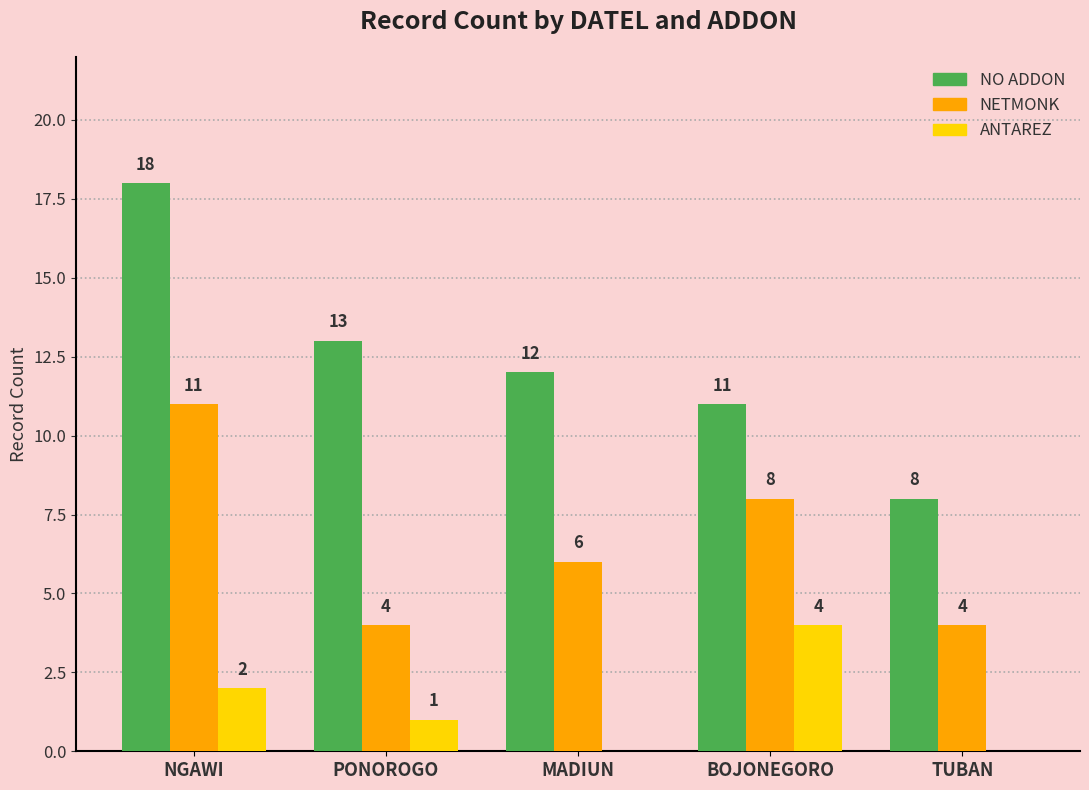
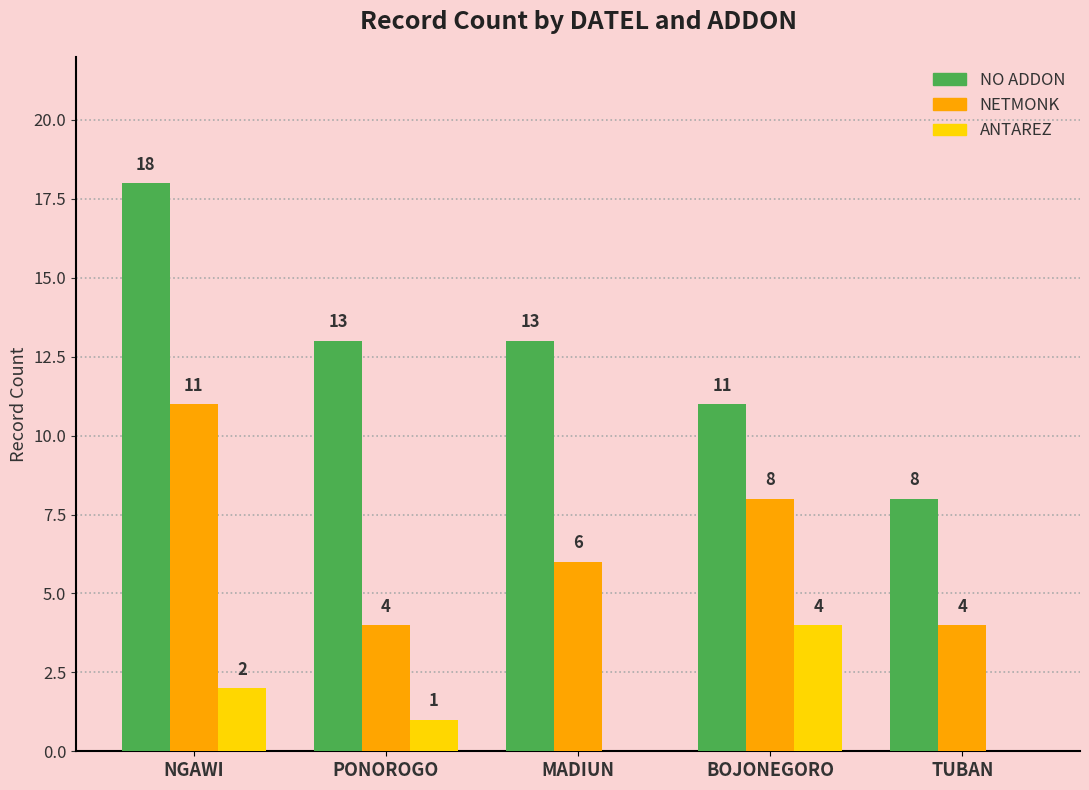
NO ADDON, MADIUN: 12 -> 13
